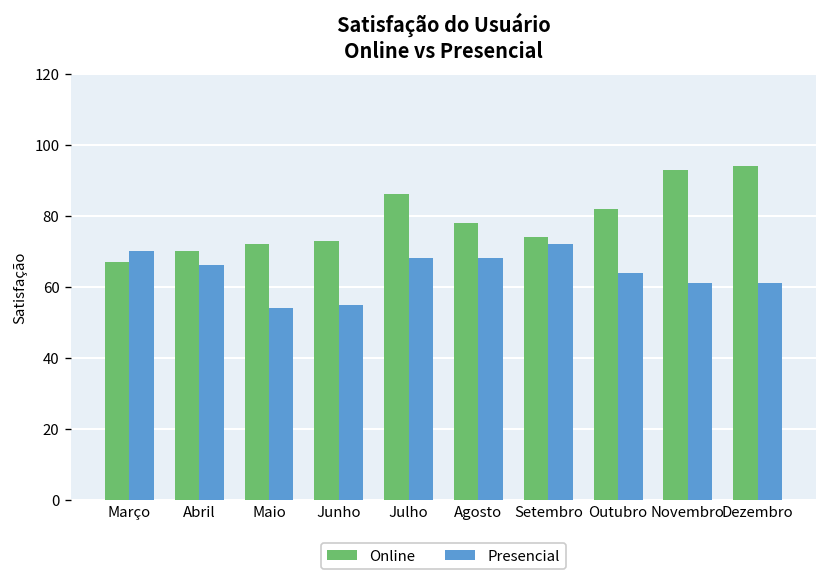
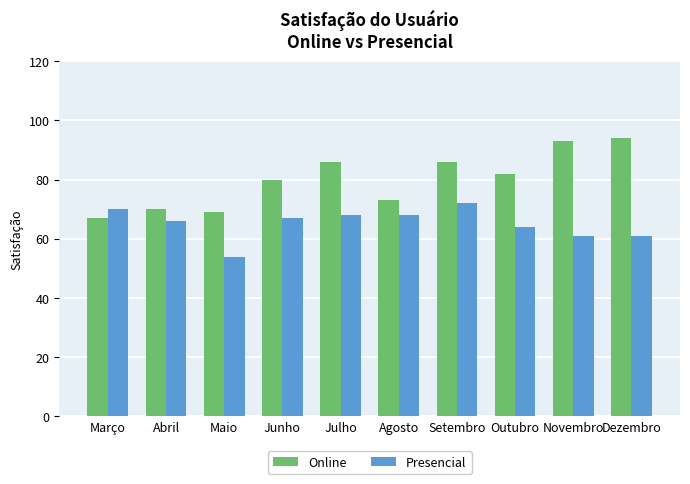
Online, Maio: 72 -> 69
Online, Junho: 73 -> 80
Presencial, Junho: 55 -> 67
Online, Agosto: 78 -> 73
Online, Setembro: 74 -> 86
